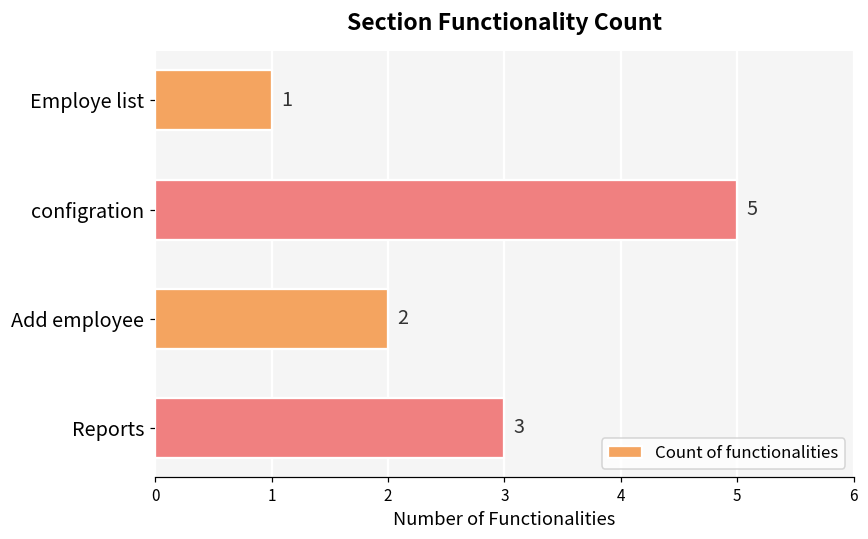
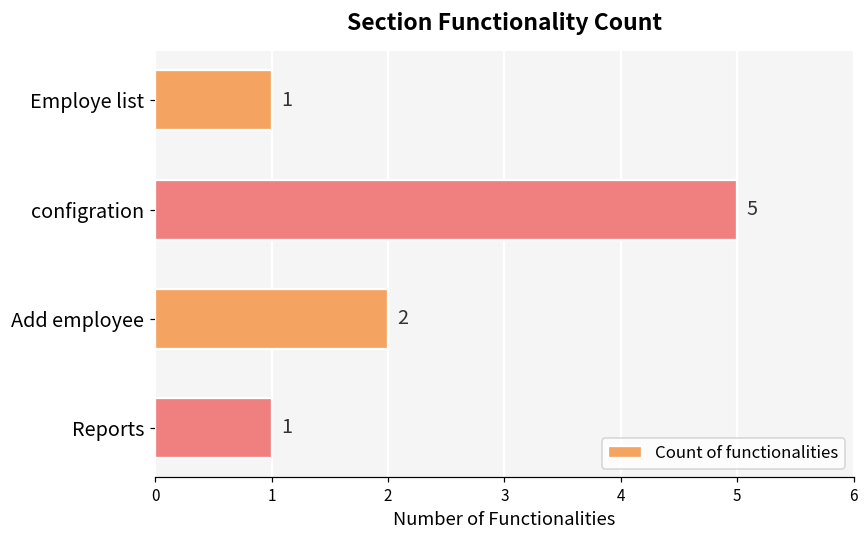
Reports: 3 -> 1
